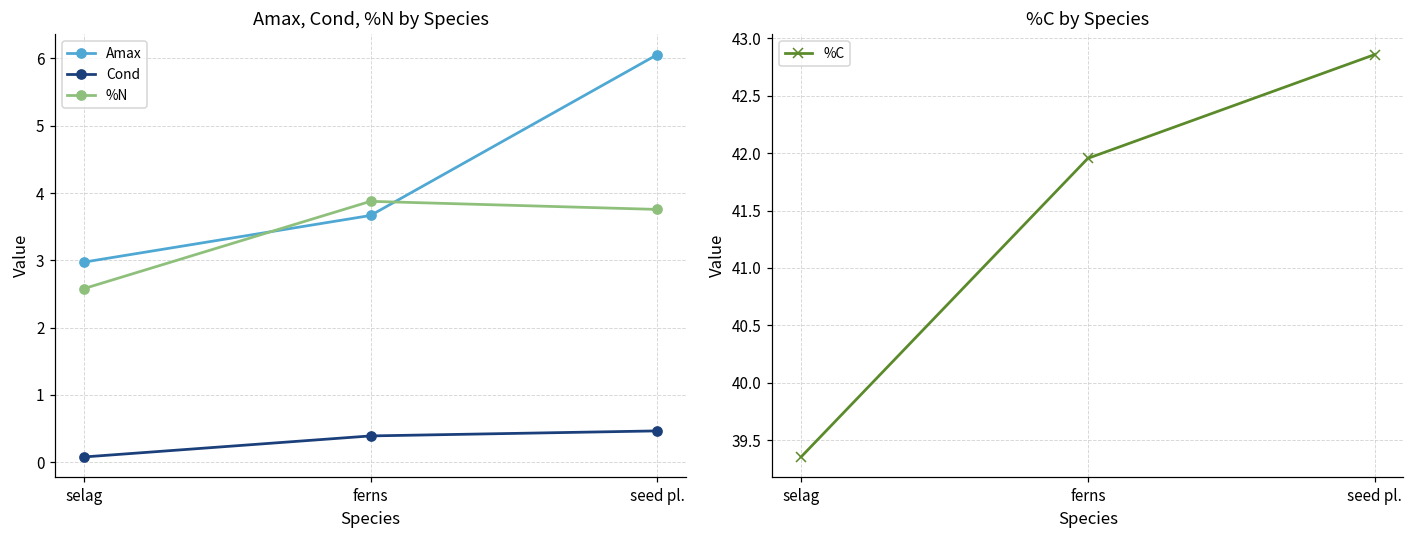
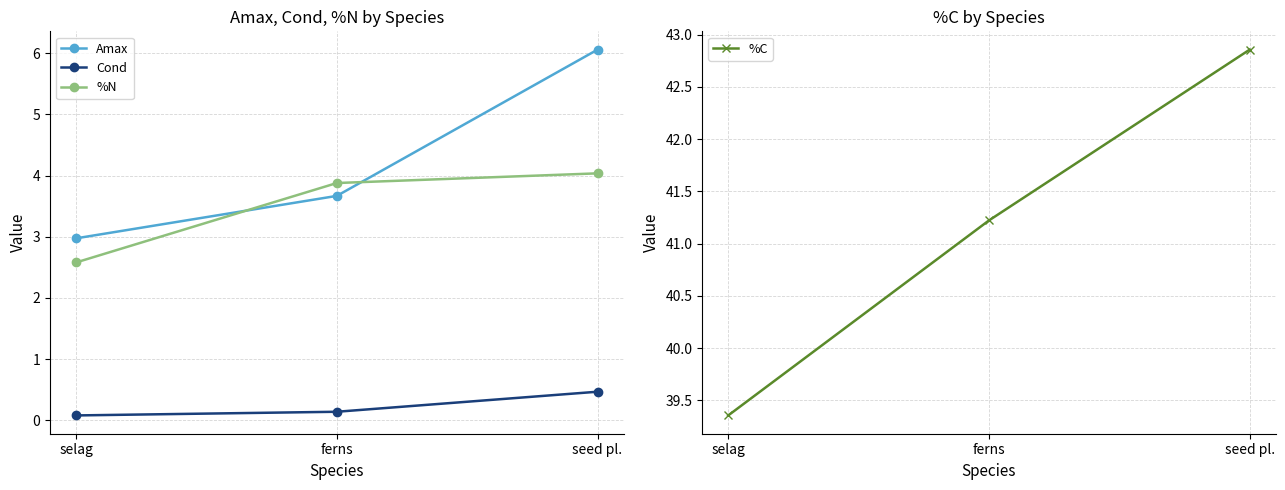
Amax, Cond, %N by Species, Cond, ferns: 0.4 -> 0.1
Amax, Cond, %N by Species, %N, seed pl.: 3.8 -> 4.0
%C by Species, ferns: 41.95 -> 41.22
